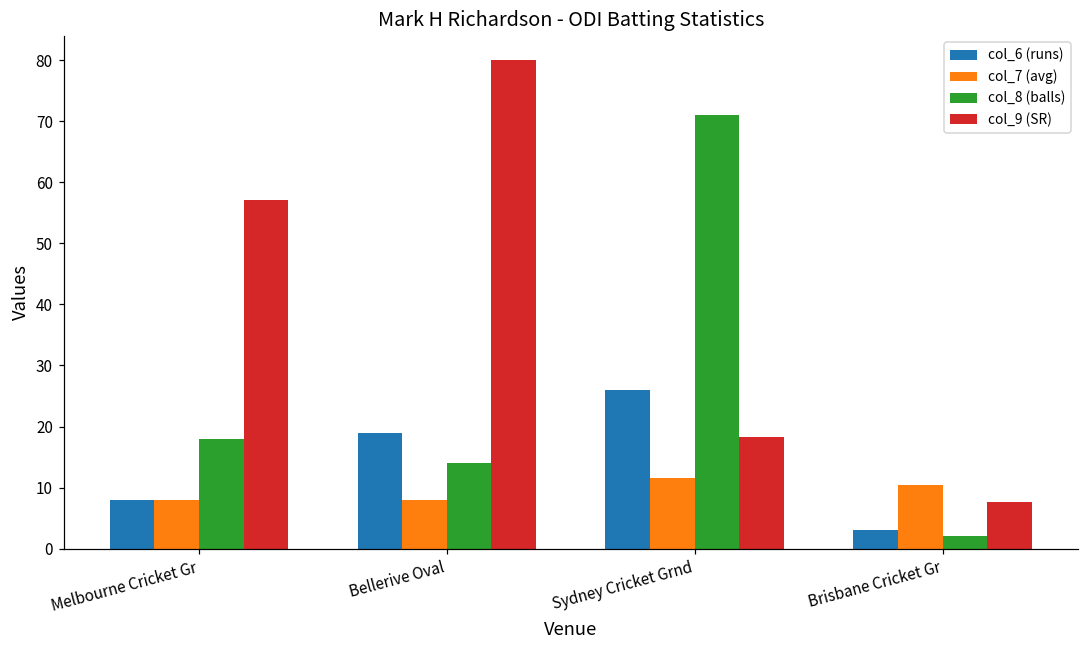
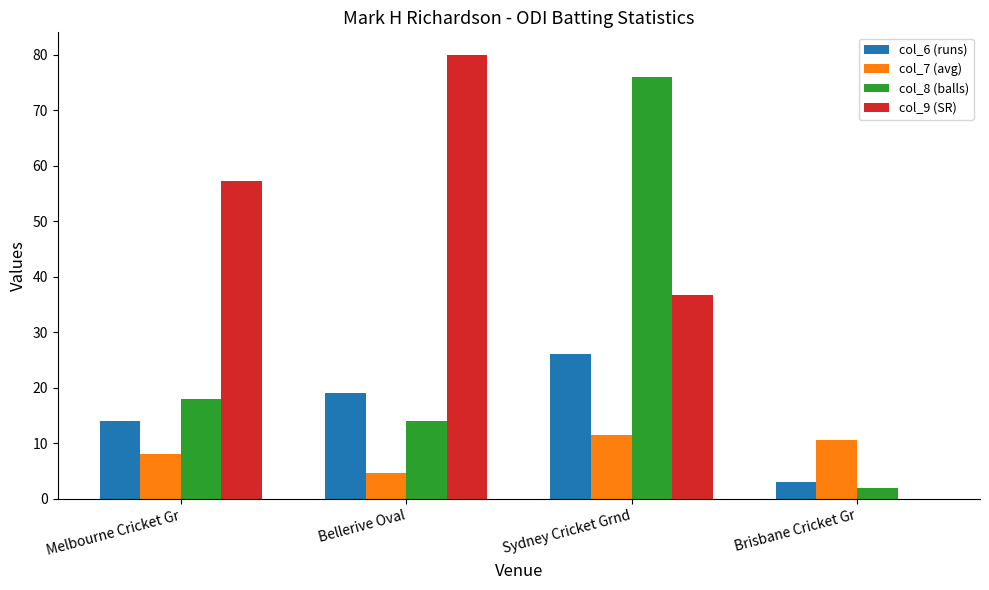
col_6 (runs), Melbourne Cricket Gr: 8 -> 14
col_7 (avg), Bellerive Oval: 8 -> 5
col_8 (balls), Sydney Cricket Grnd: 71 -> 76
col_9 (SR), Sydney Cricket Grnd: 18 -> 37
col_9 (SR), Brisbane Cricket Gr: 8 -> 0
